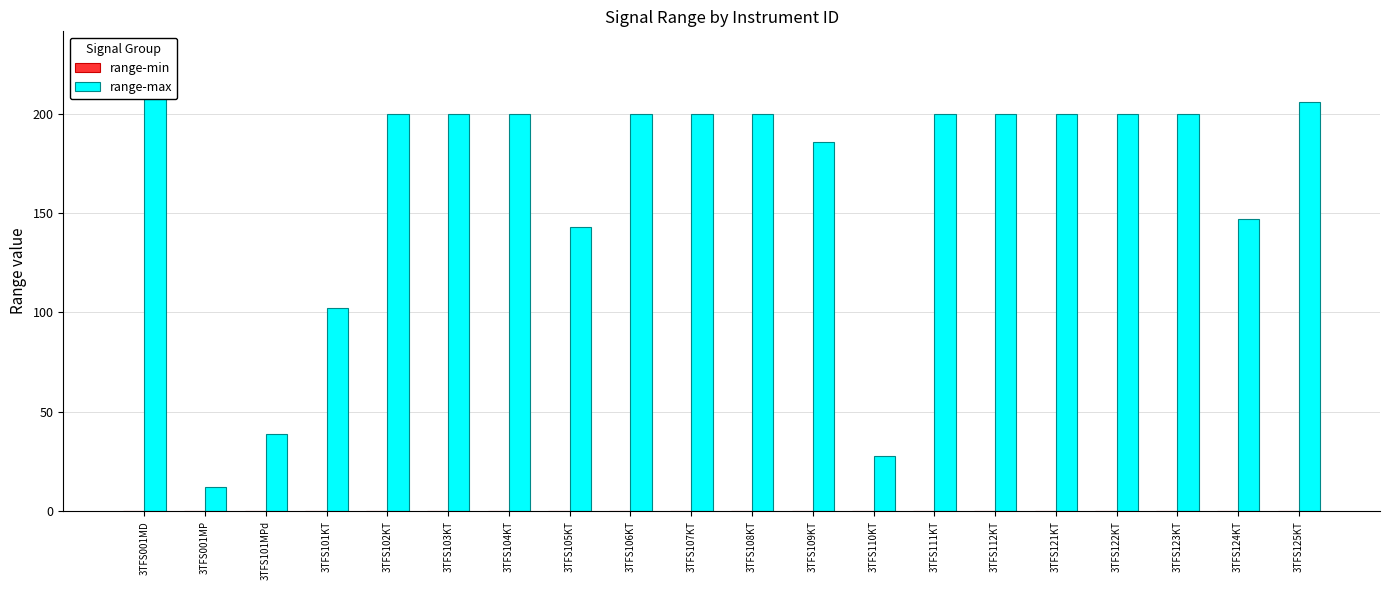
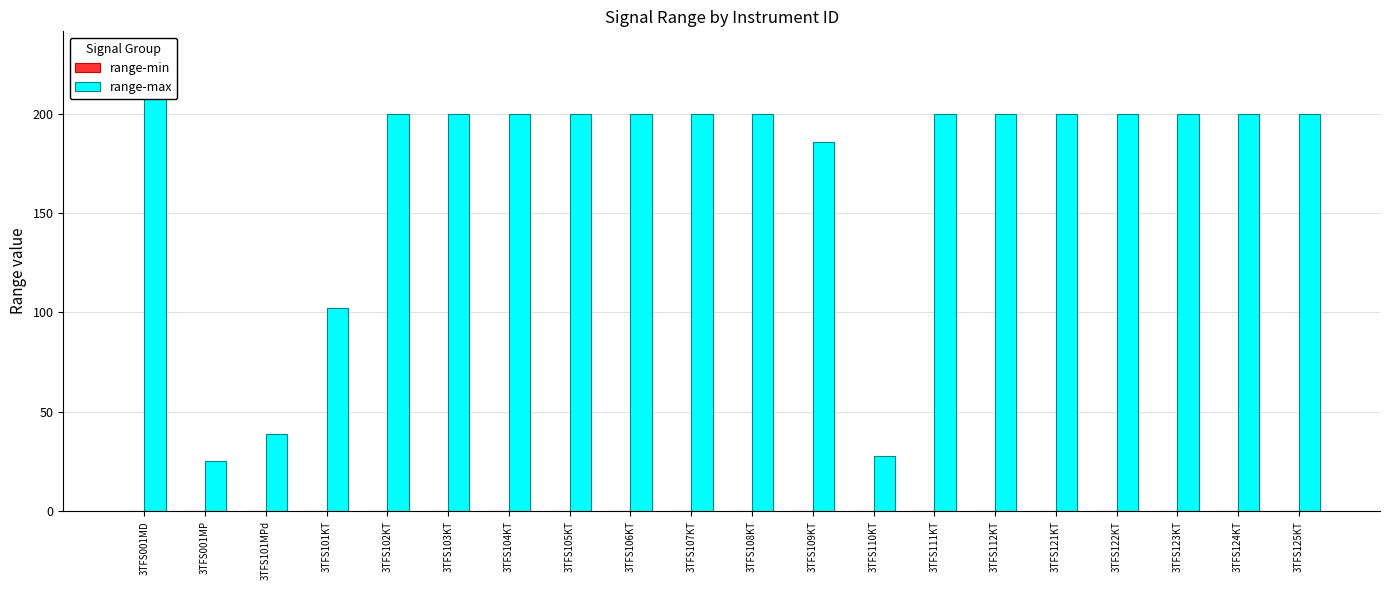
range-max, 3TFS001MP: 12 -> 25
range-max, 3TFS105KT: 143 -> 200
range-max, 3TFS124KT: 147 -> 200
range-max, 3TFS125KT: 206 -> 200
